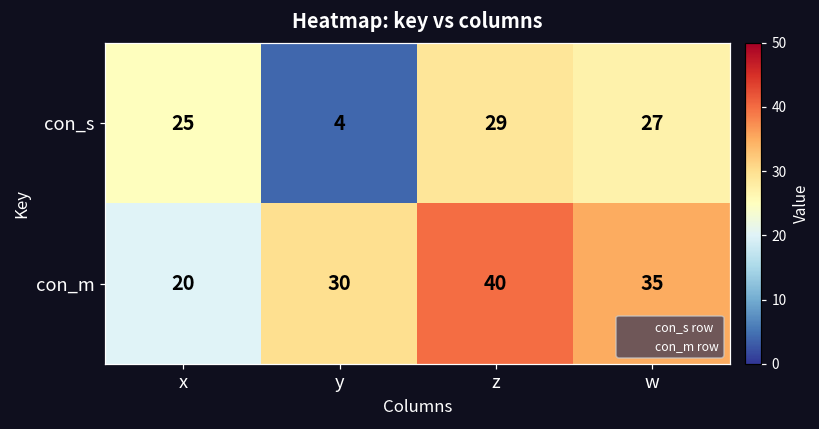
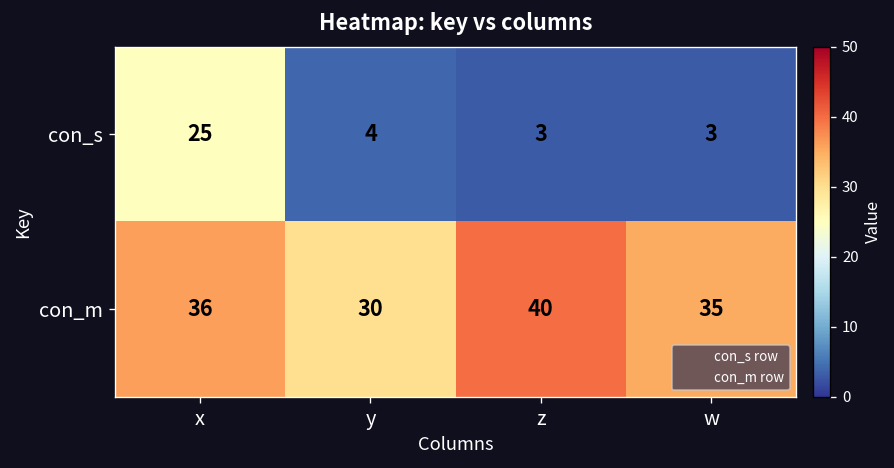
con_s, z: 29 -> 3
con_s, w: 27 -> 3
con_m, x: 20 -> 36
